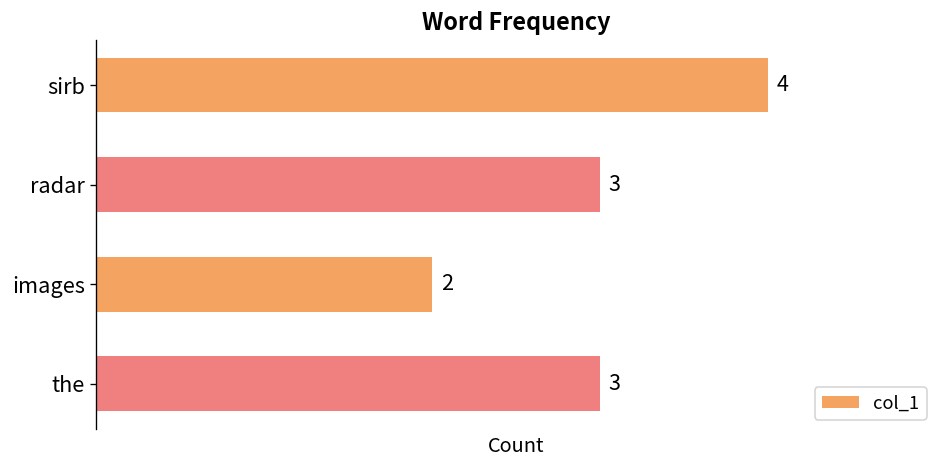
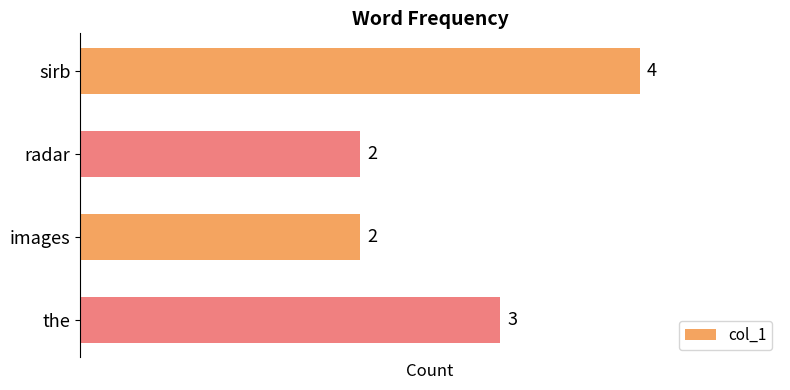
radar: 3 -> 2
